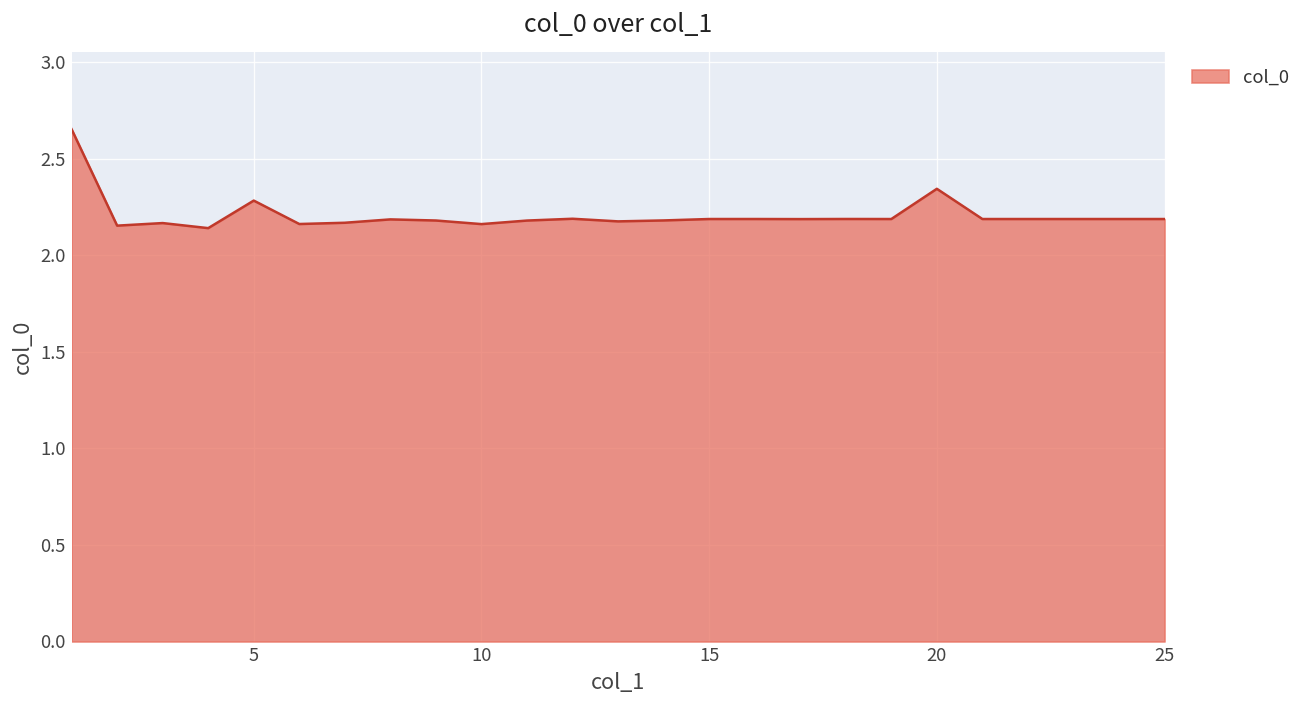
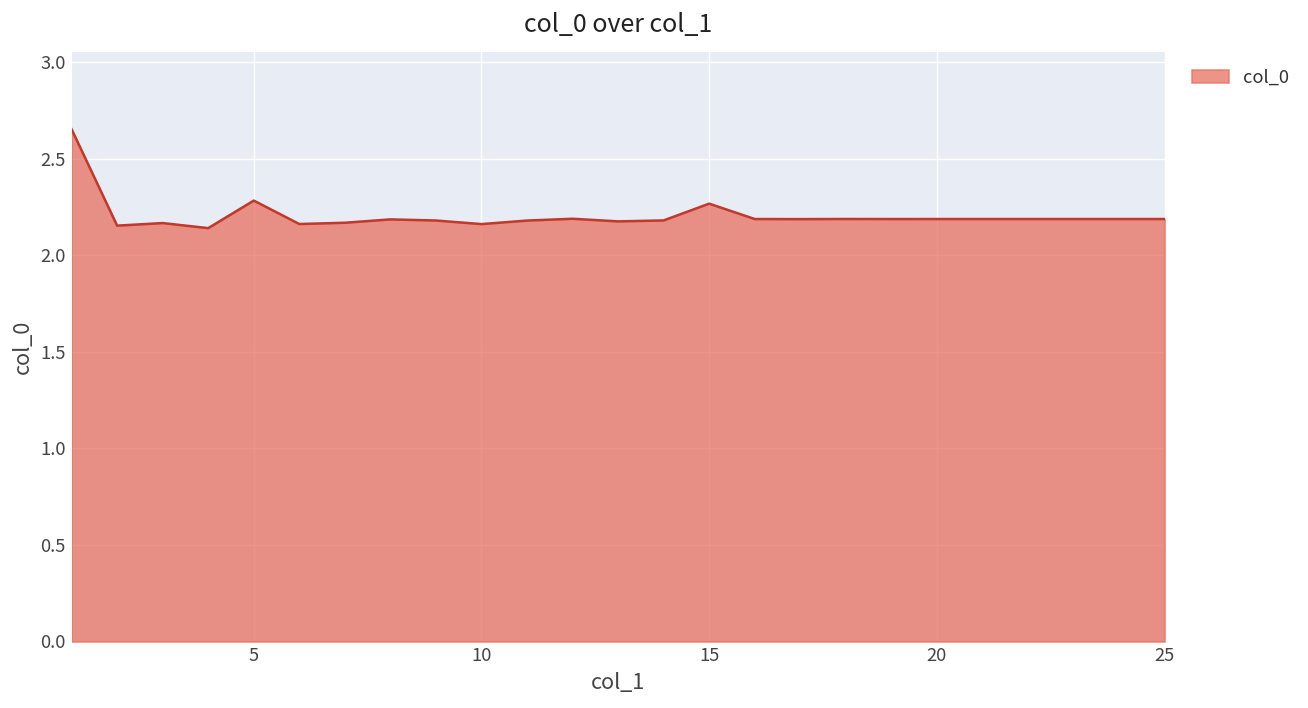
15: 2.19 -> 2.27
20: 2.35 -> 2.19
